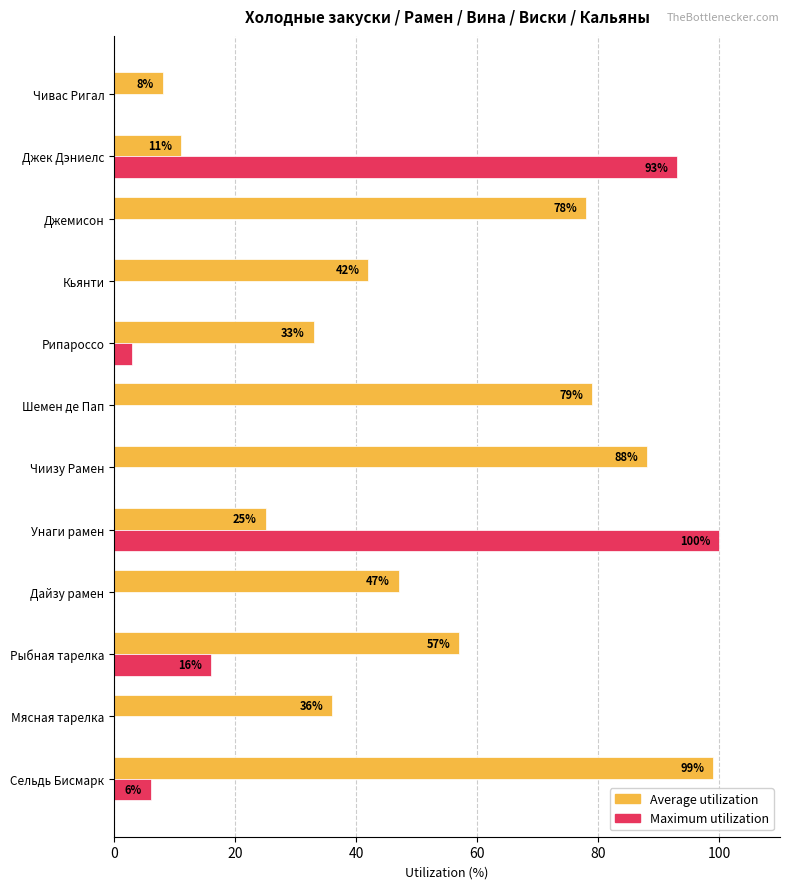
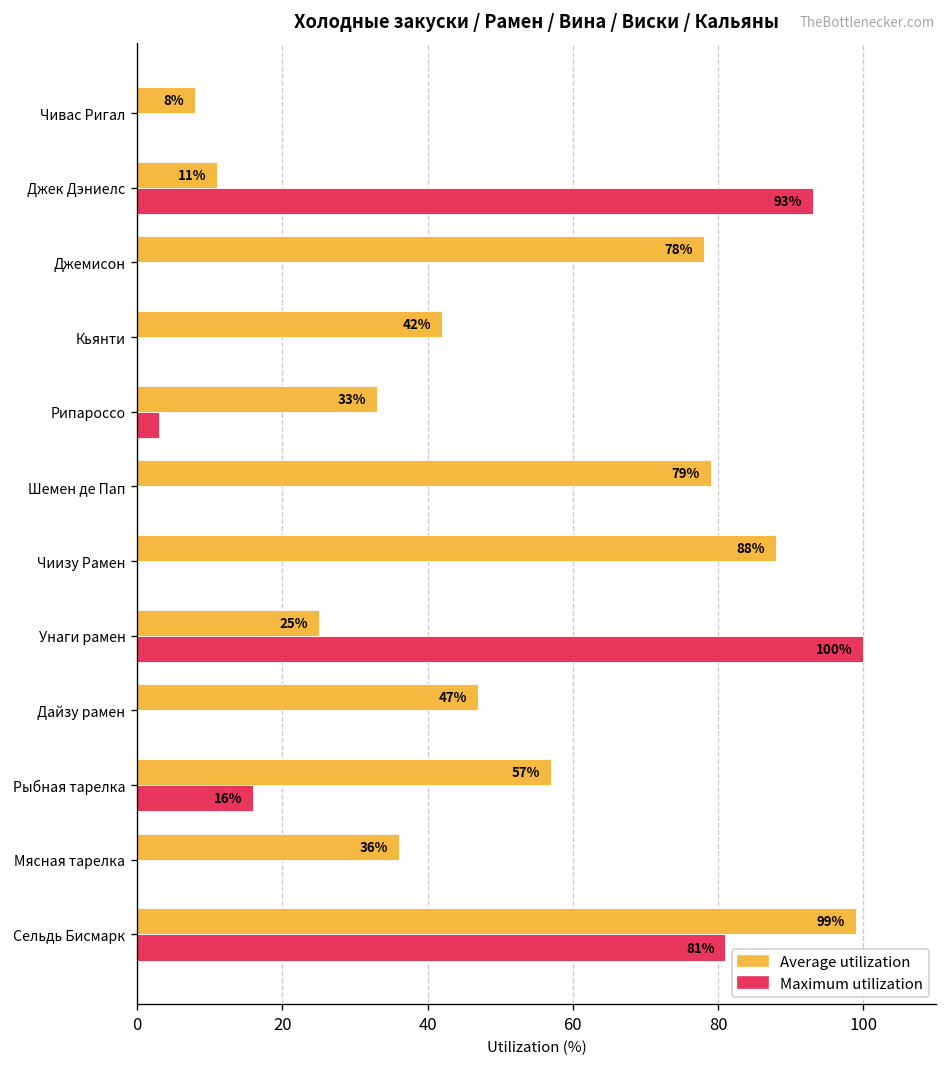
Maximum utilization, Сельдь Бисмарк: 6% -> 81%
